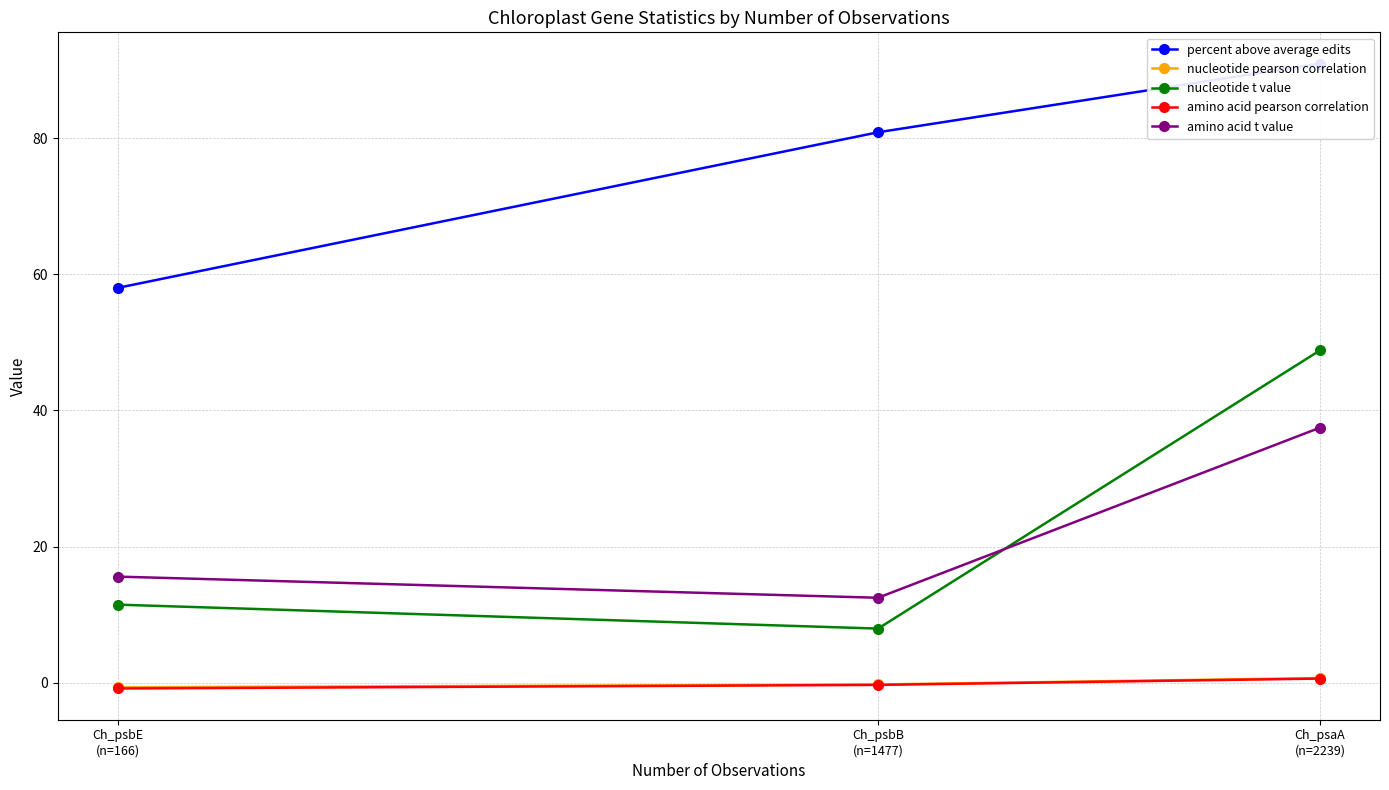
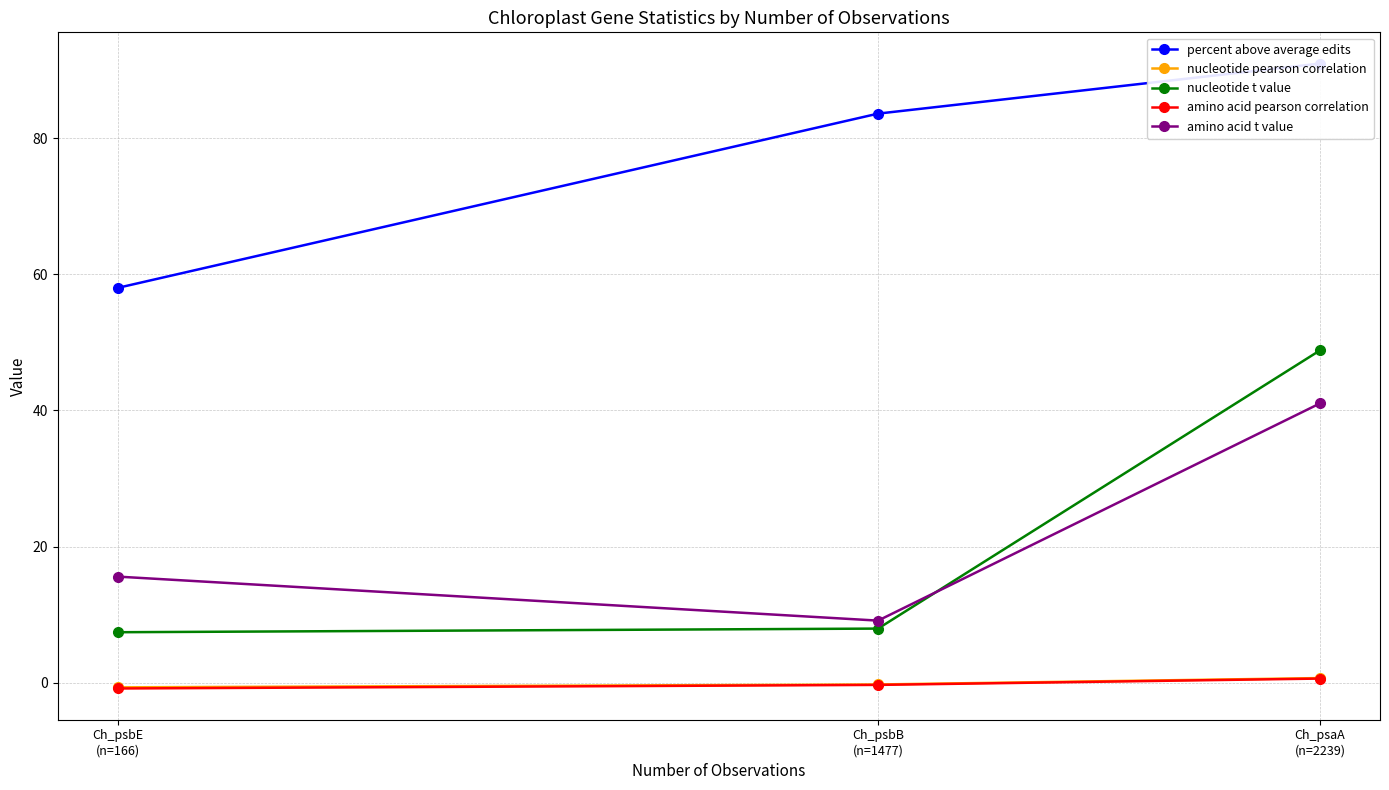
nucleotide t value, Ch_psbE (n=166): 11 -> 7
percent above average edits, Ch_psbB (n=1477): 81 -> 84
amino acid t value, Ch_psbB (n=1477): 12 -> 9
amino acid t value, Ch_psaA (n=2239): 37 -> 41
